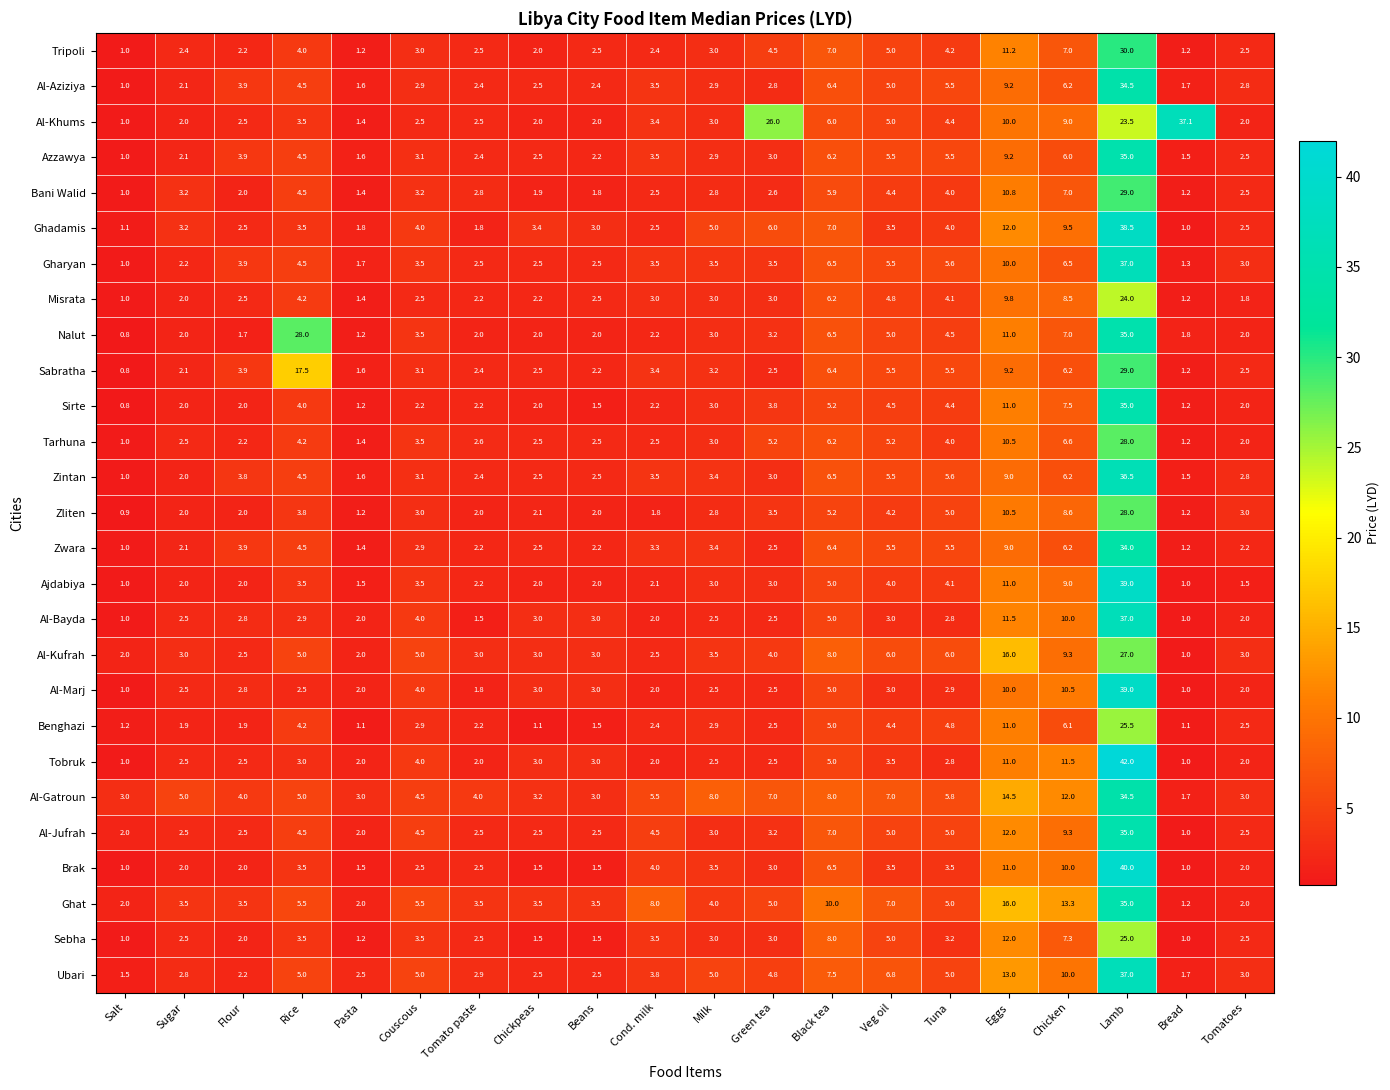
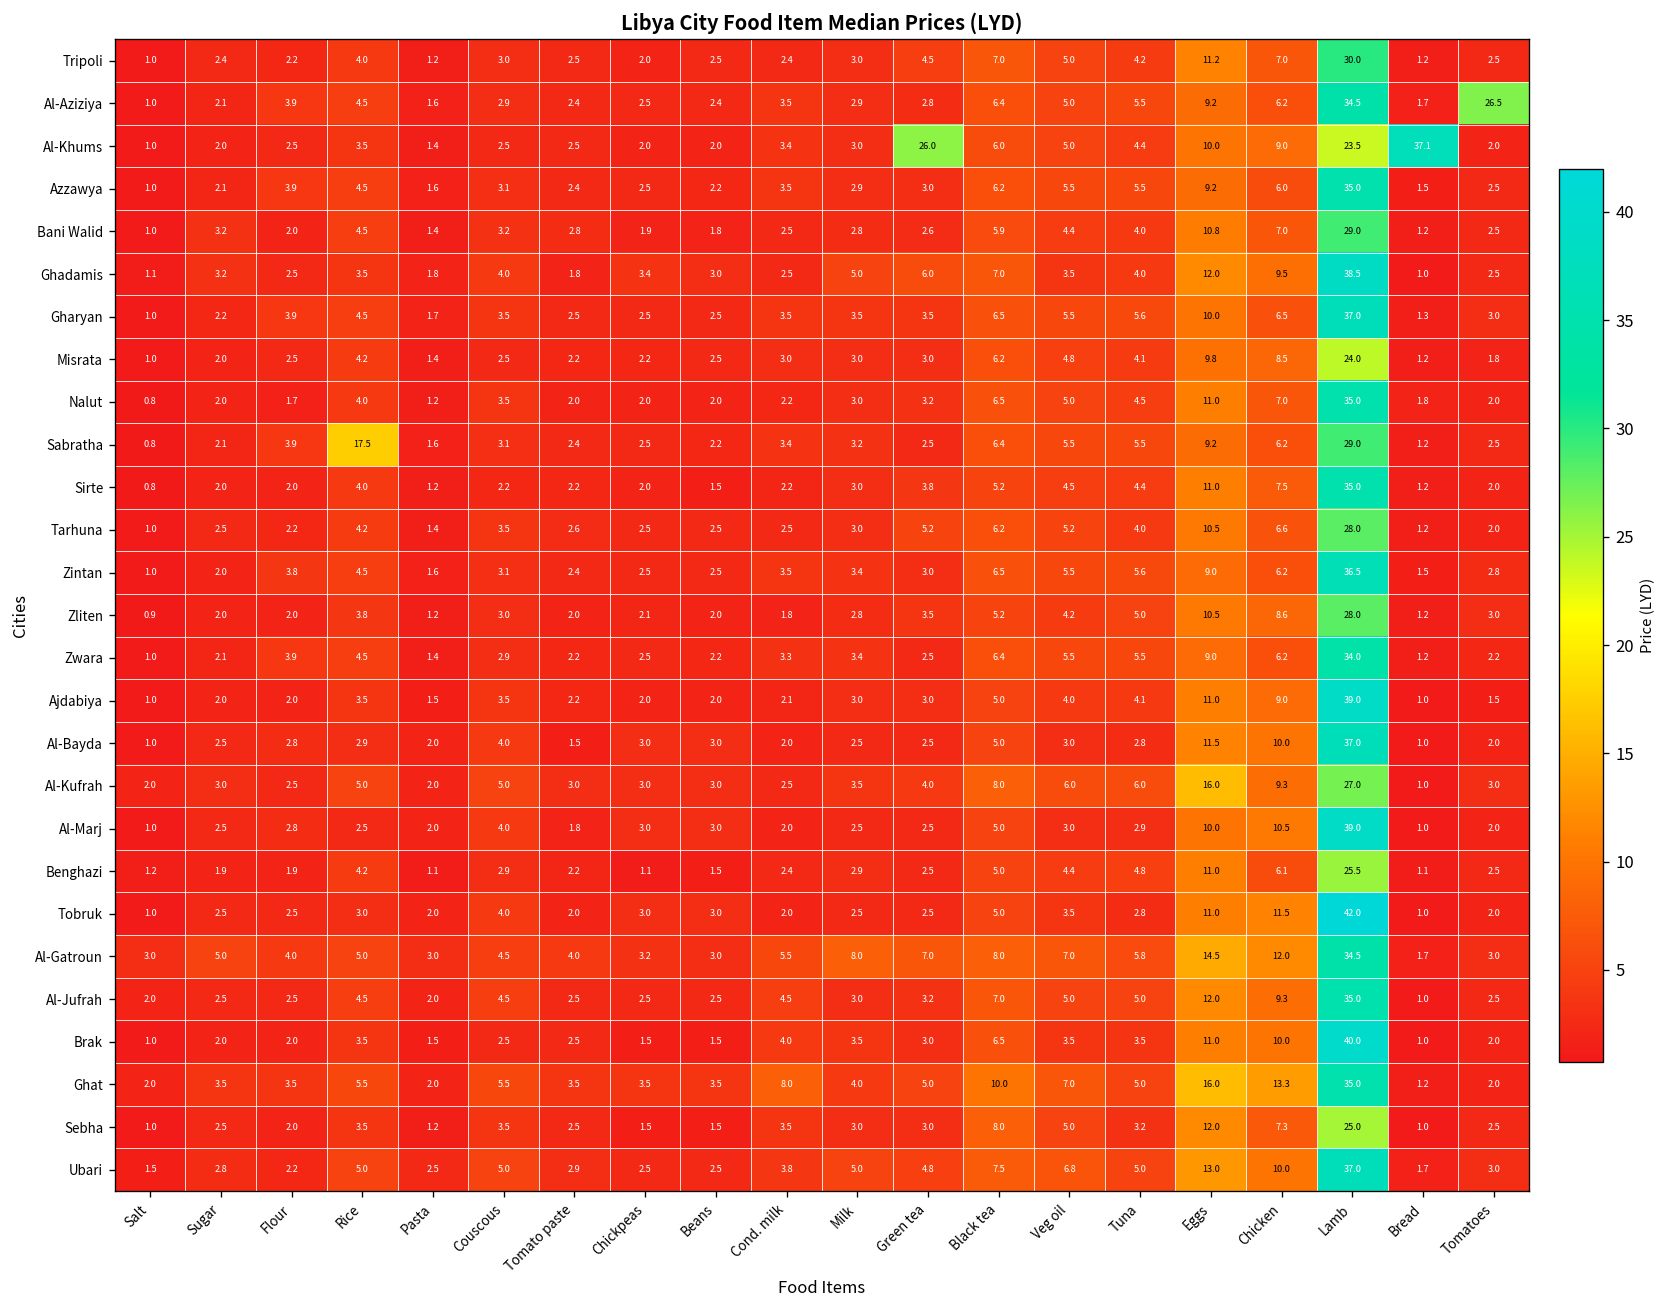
Al-Aziziya, Tomatoes: 2.8 -> 26.5
Nalut, Rice: 28.0 -> 4.0
